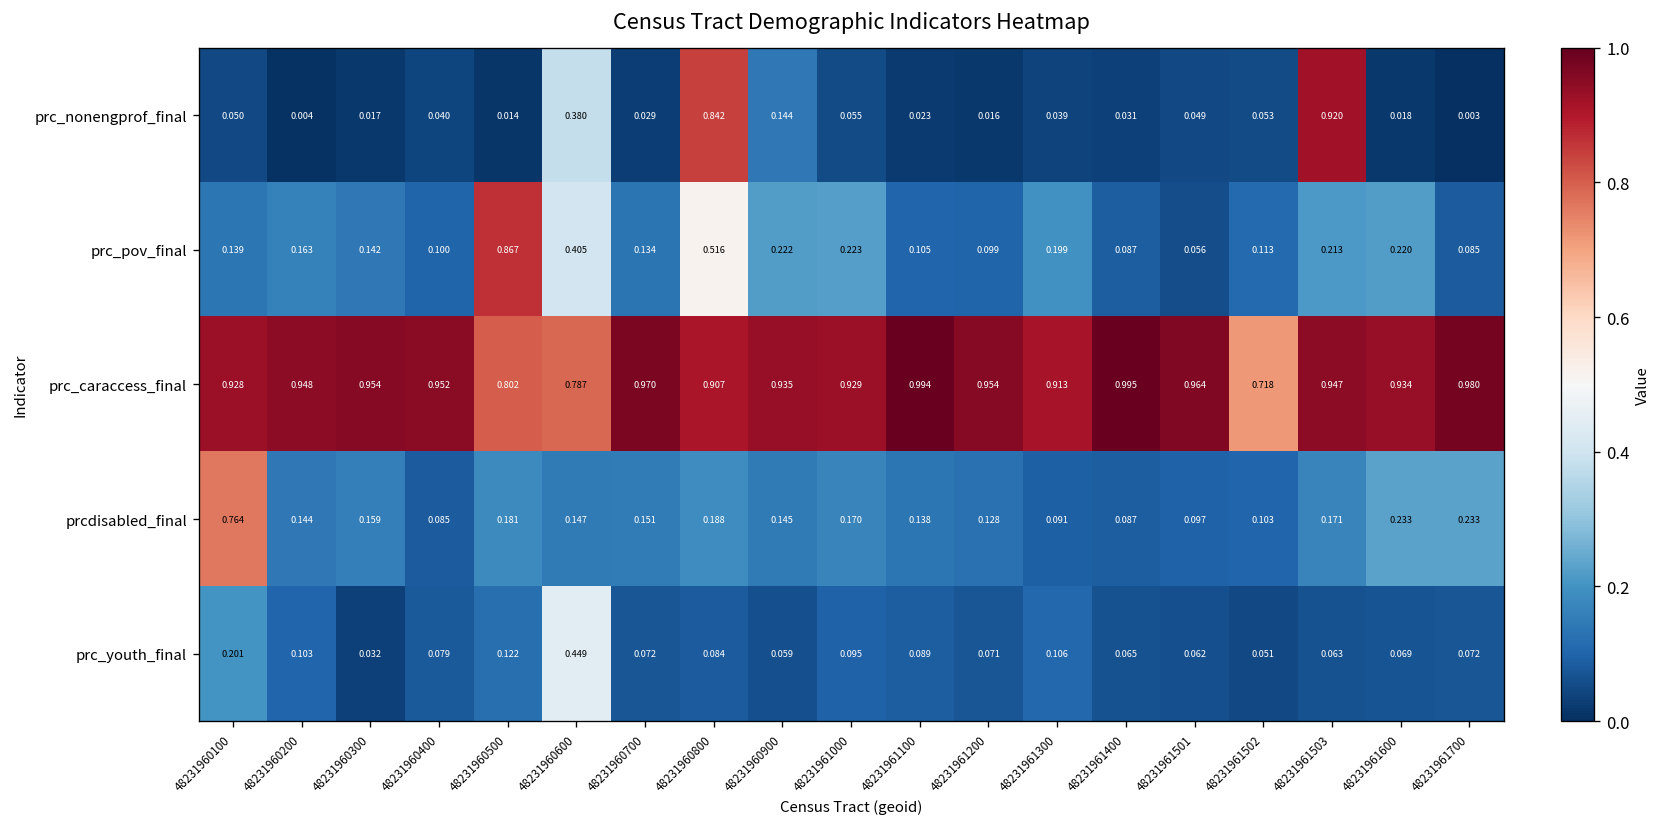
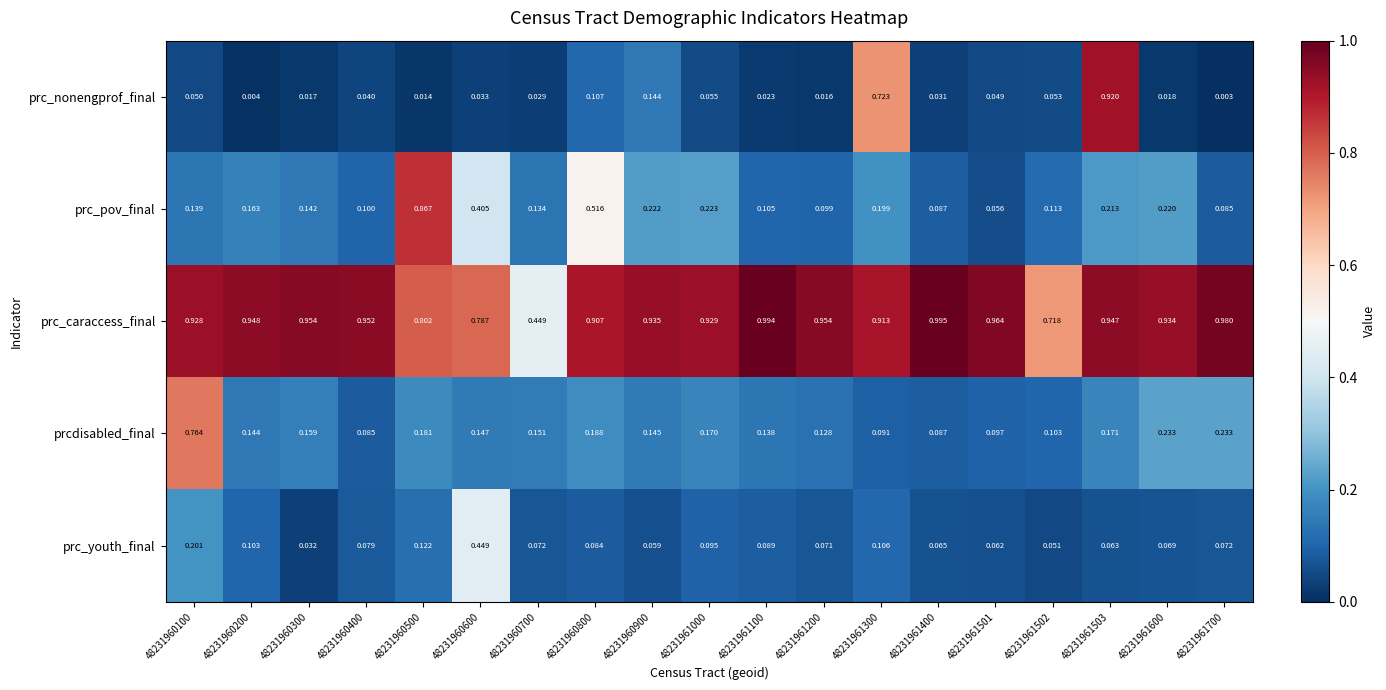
prc_nonengprof_final, 48231960600: 0.380 -> 0.033
prc_nonengprof_final, 48231960800: 0.842 -> 0.107
prc_nonengprof_final, 48231961300: 0.039 -> 0.723
prc_caraccess_final, 48231960700: 0.970 -> 0.449
